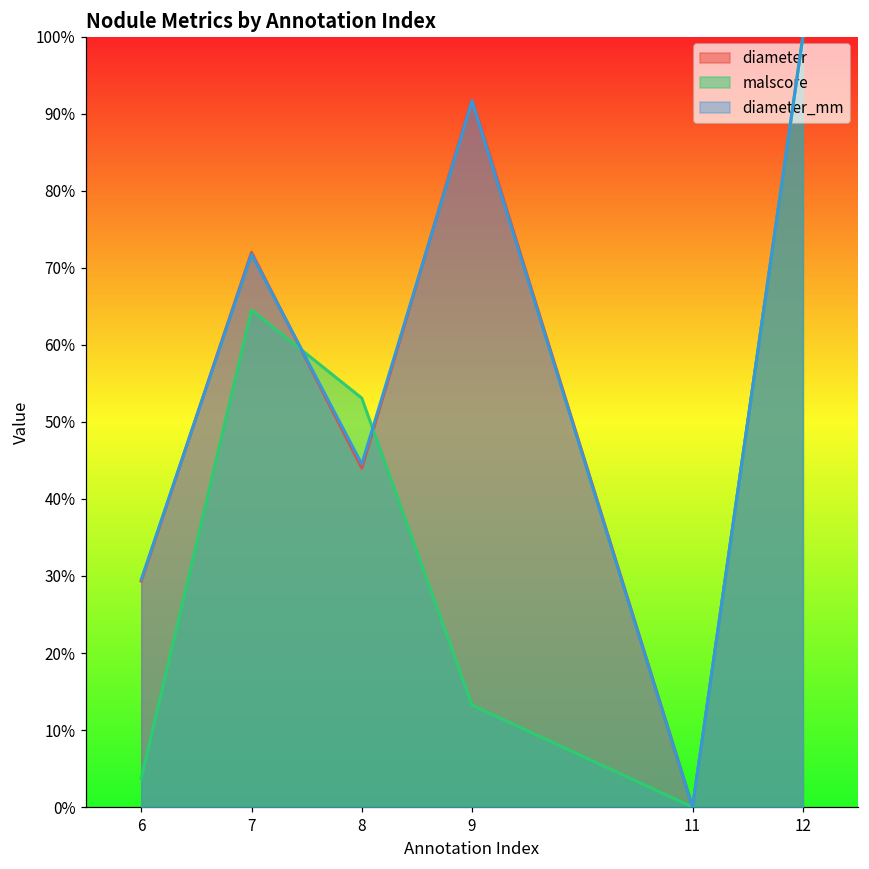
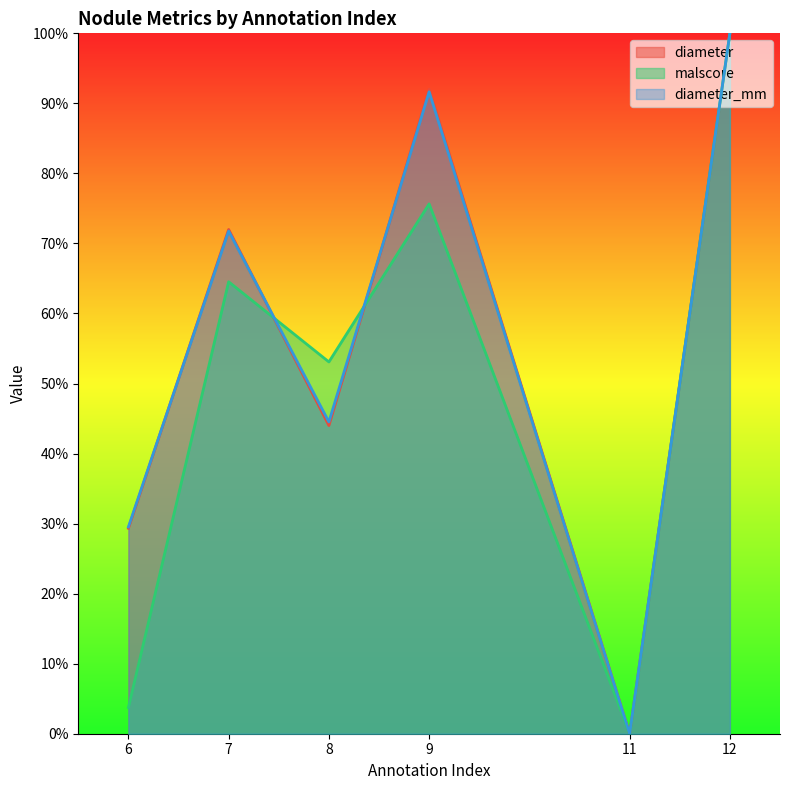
malscore, 9: 13% -> 76%
